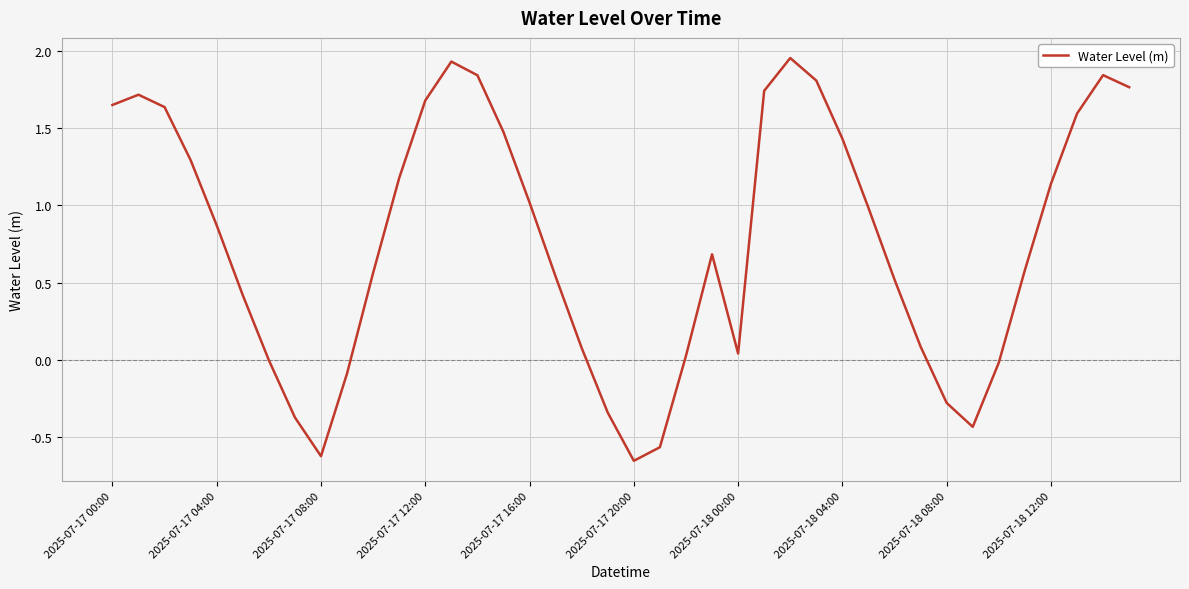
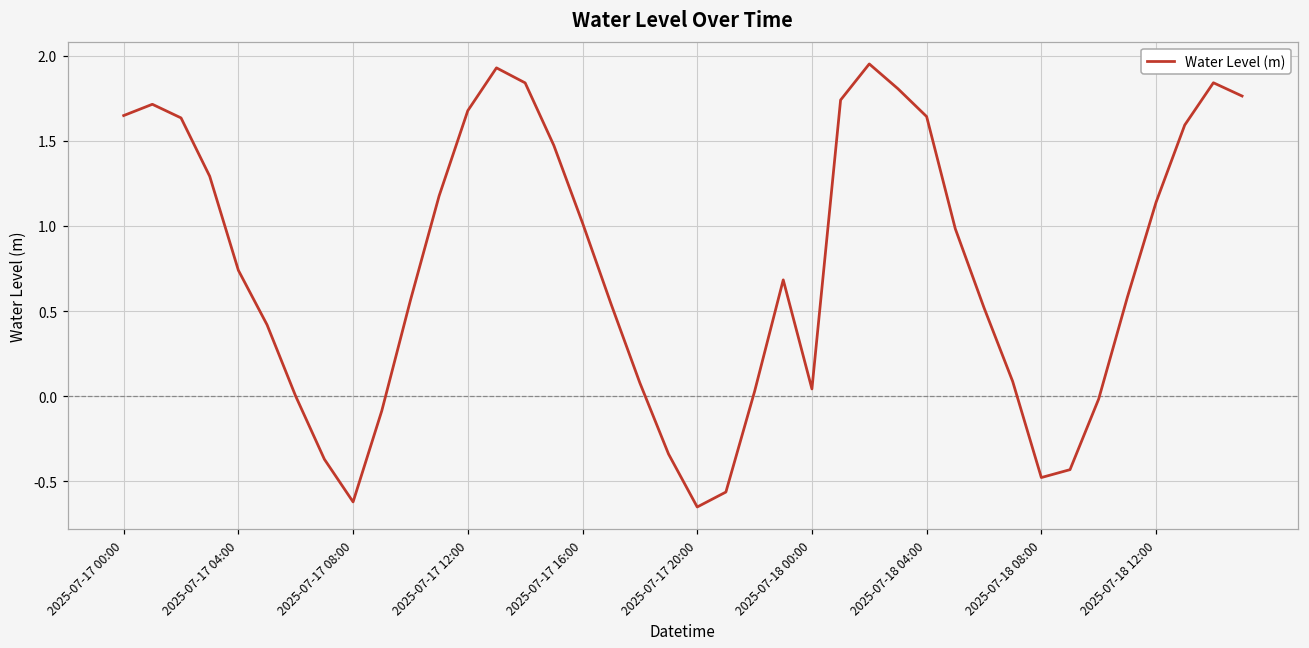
2025-07-17 04:00: 0.87 -> 0.74
2025-07-18 04:00: 1.43 -> 1.64
2025-07-18 08:00: -0.28 -> -0.48
